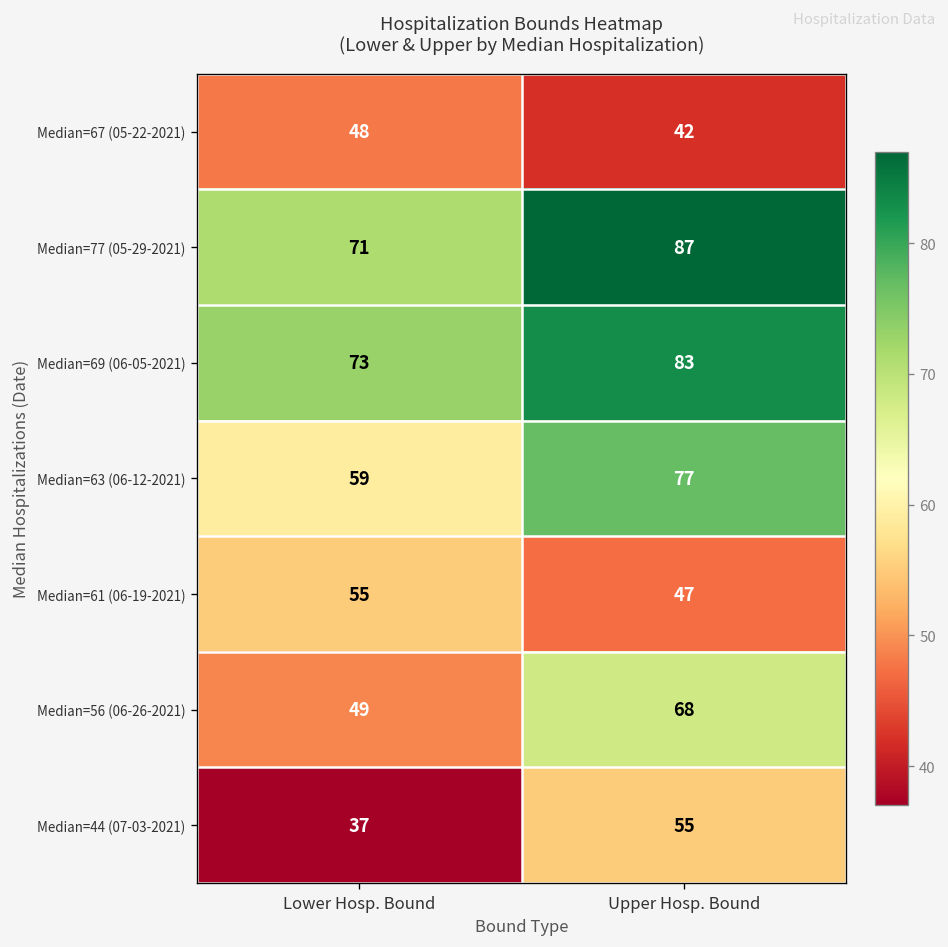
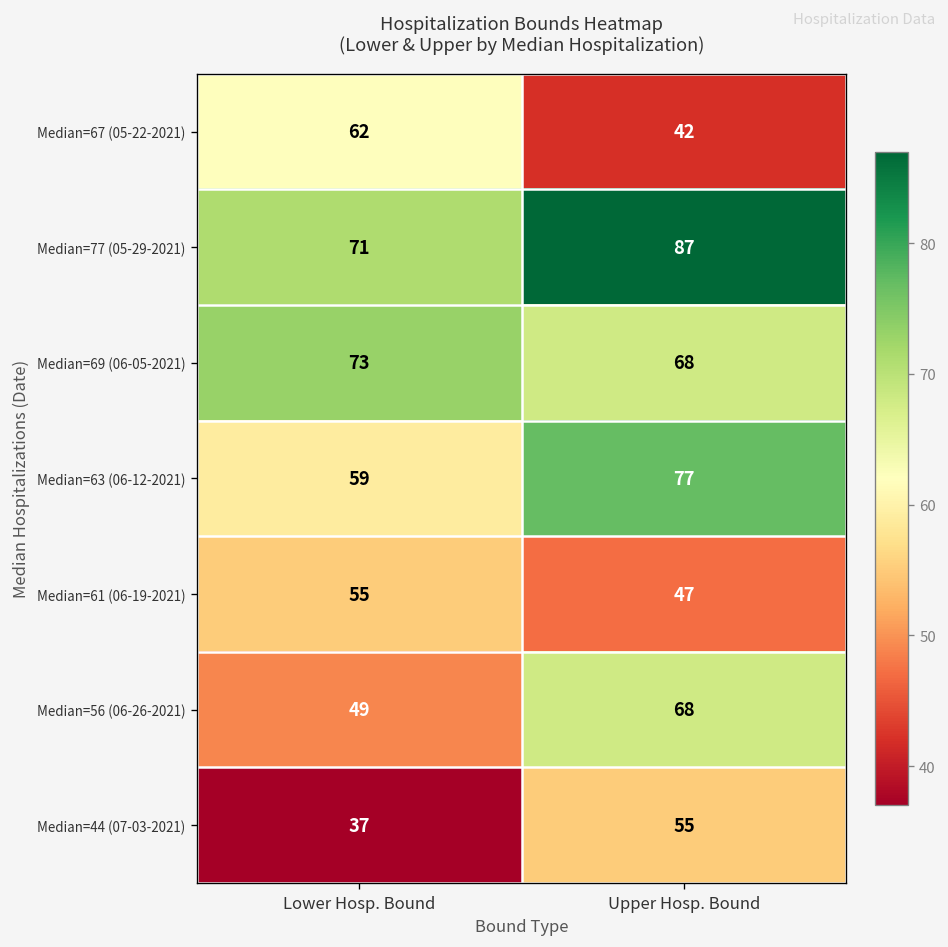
Median=67 (05-22-2021), Lower Hosp. Bound: 48 -> 62
Median=69 (06-05-2021), Upper Hosp. Bound: 83 -> 68
